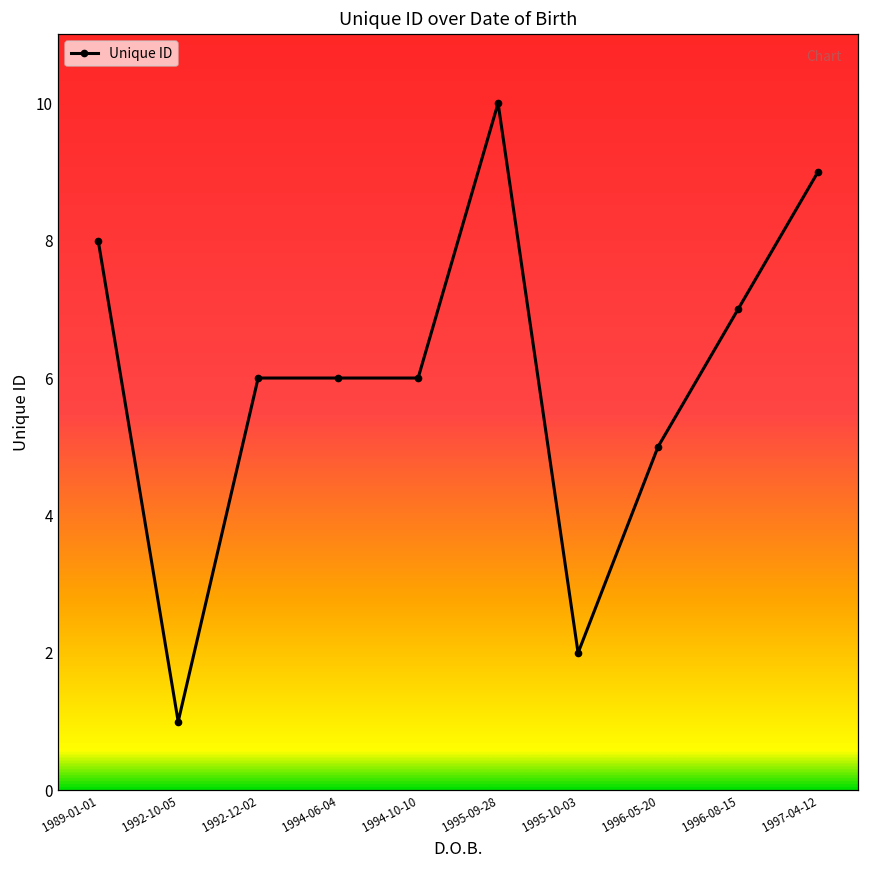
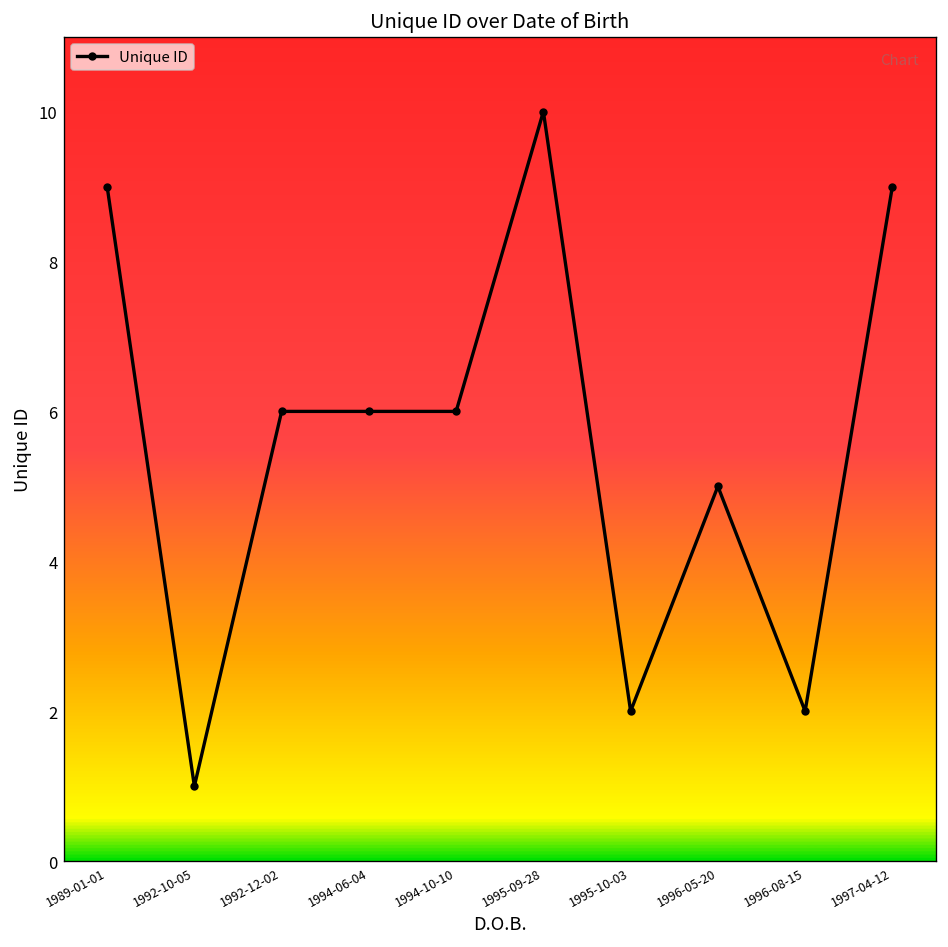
1989-01-01: 8 -> 9
1996-08-15: 7 -> 2
